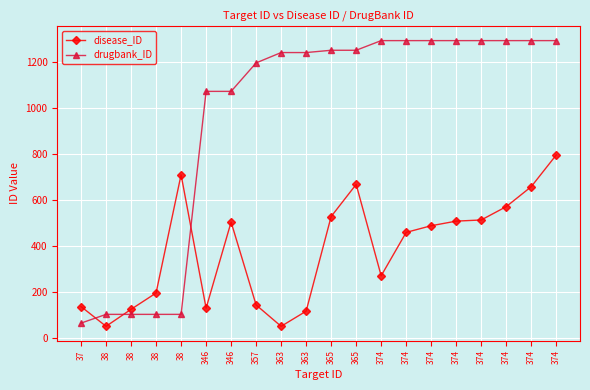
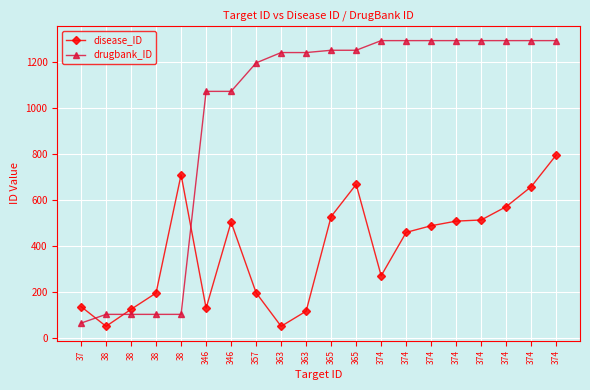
disease_ID, 357: 140 -> 200
